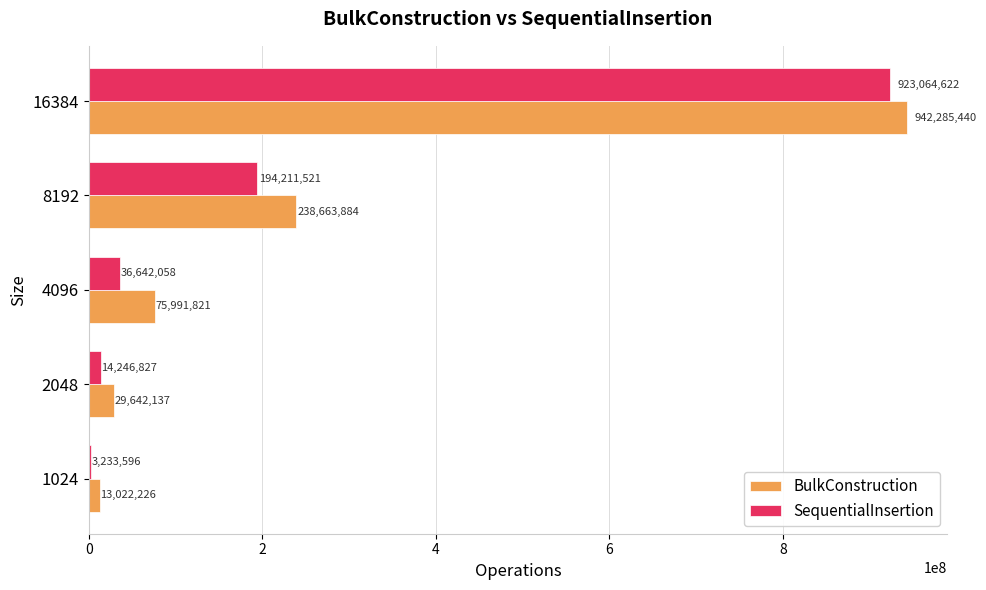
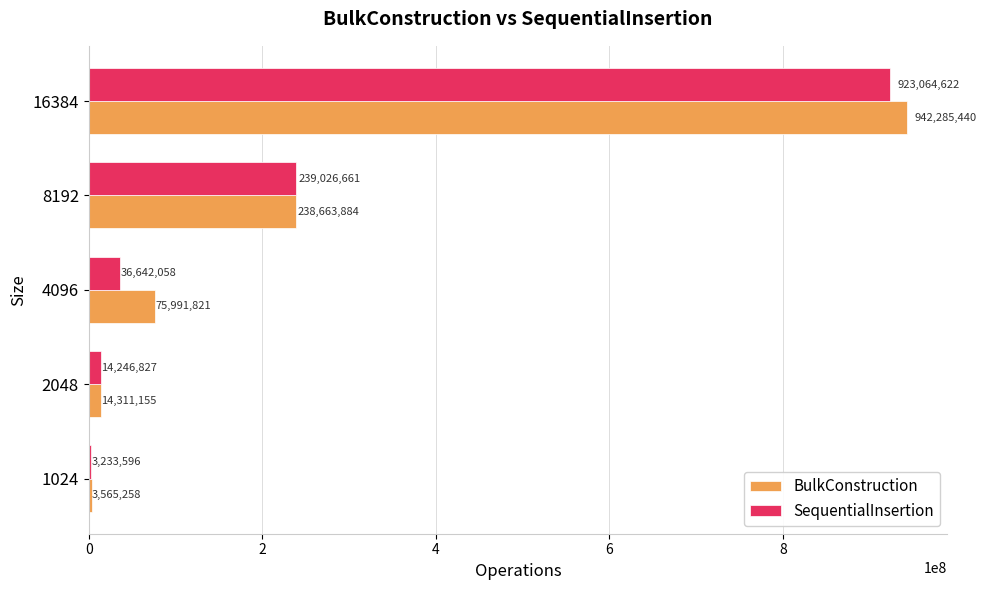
SequentialInsertion, 8192: 194,211,521 -> 239,026,661
BulkConstruction, 2048: 29,642,137 -> 14,311,155
BulkConstruction, 1024: 13,022,226 -> 3,565,258
